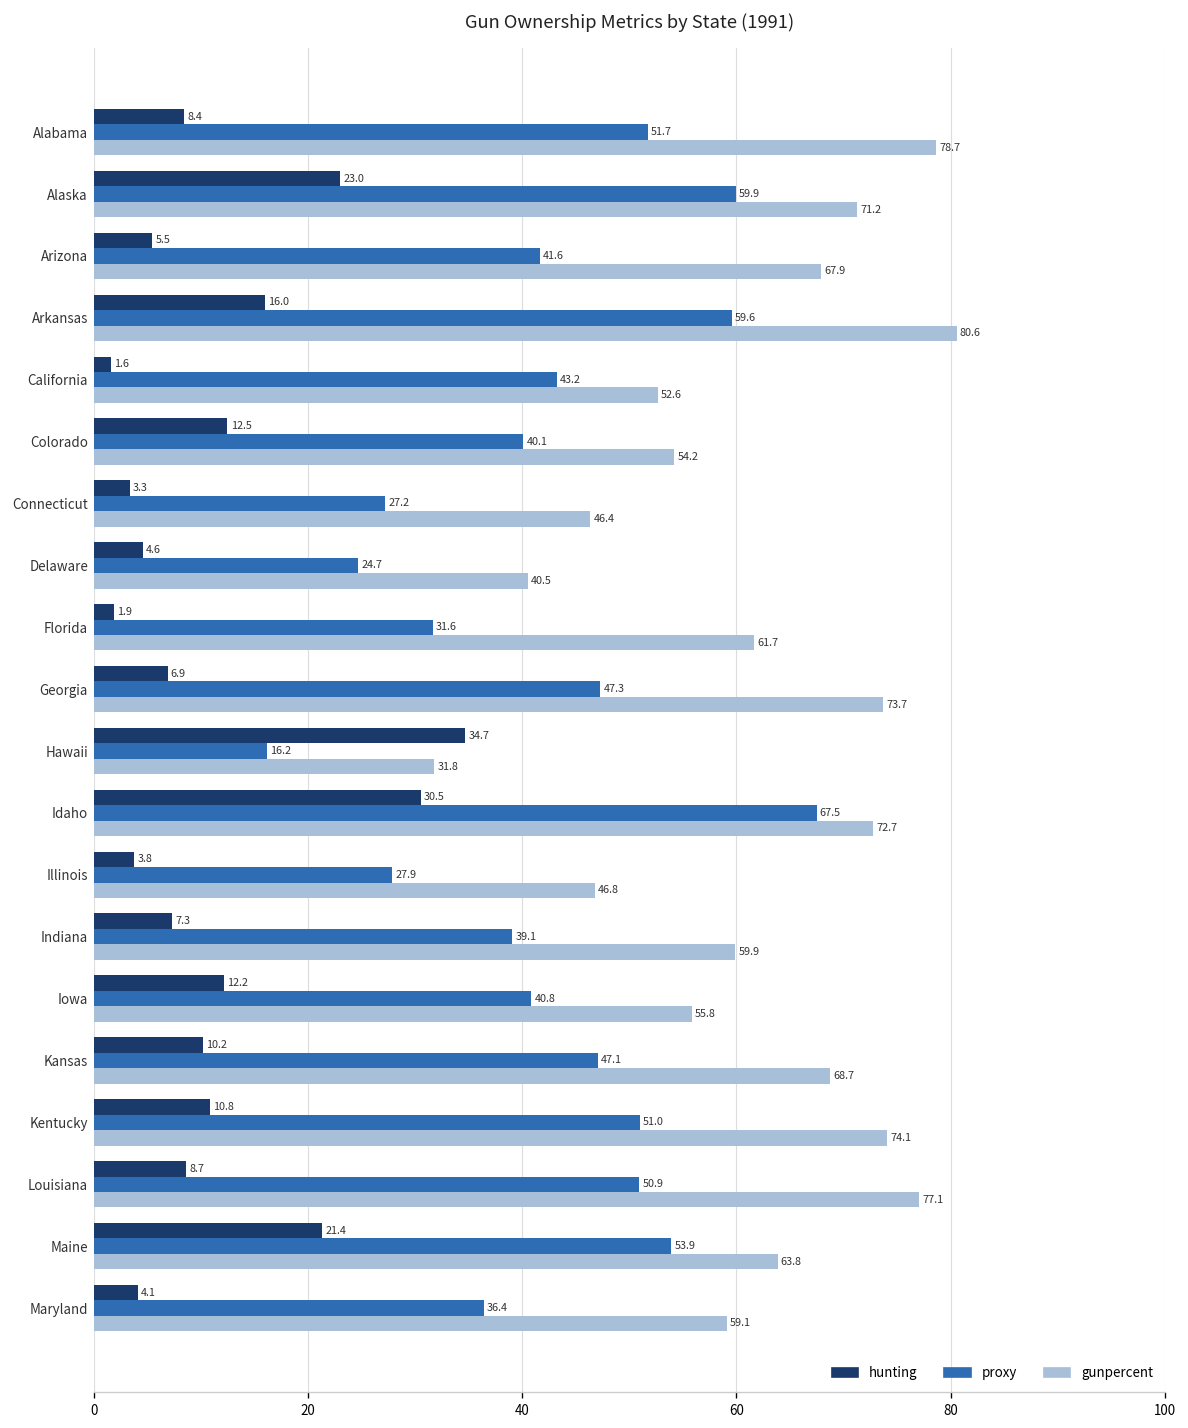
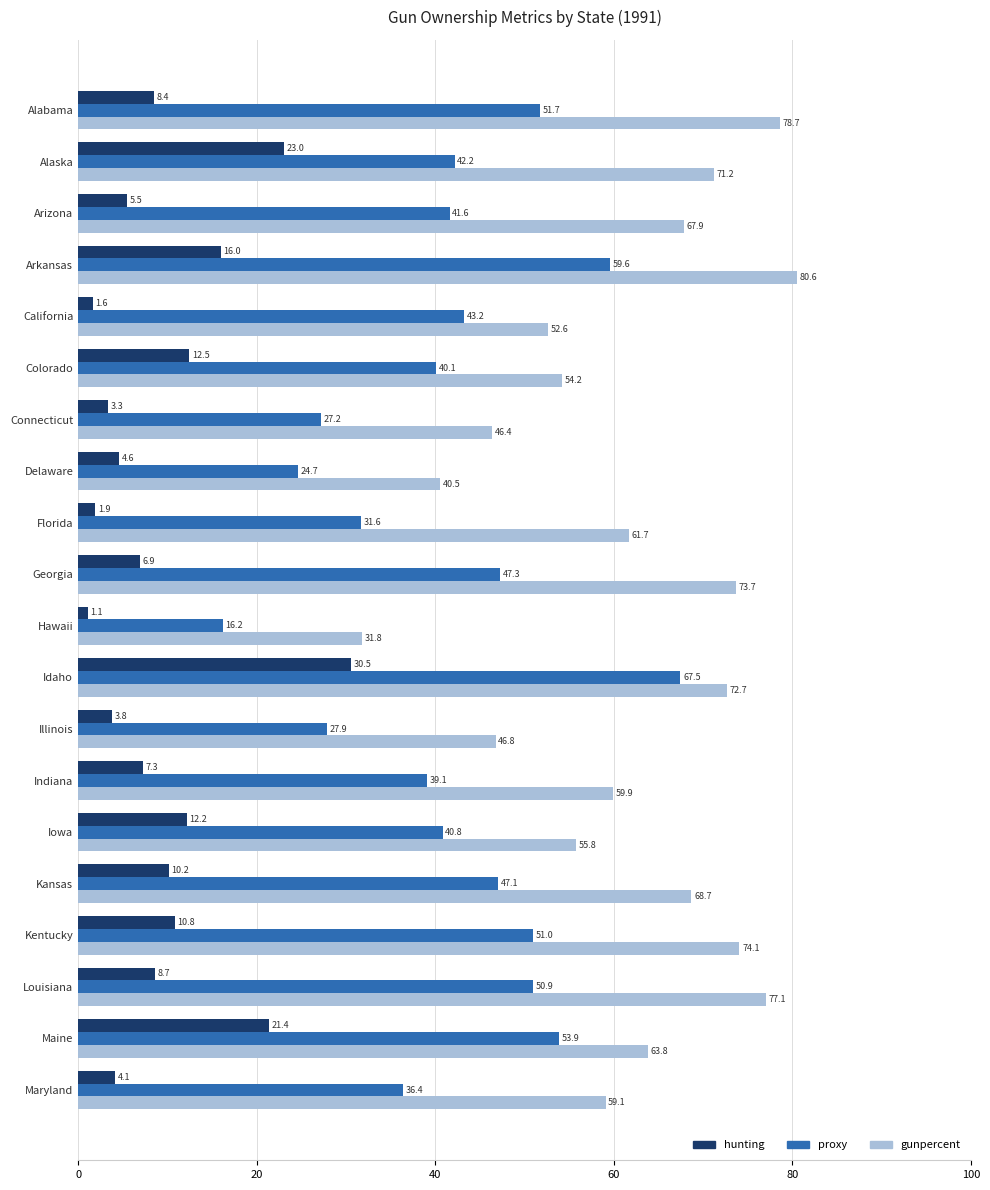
proxy, Alaska: 59.9 -> 42.2
hunting, Hawaii: 34.7 -> 1.1
